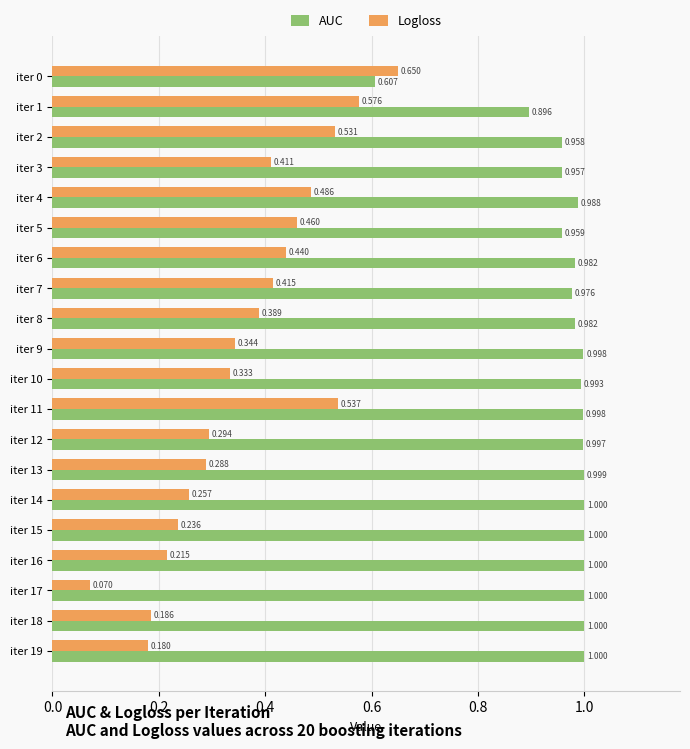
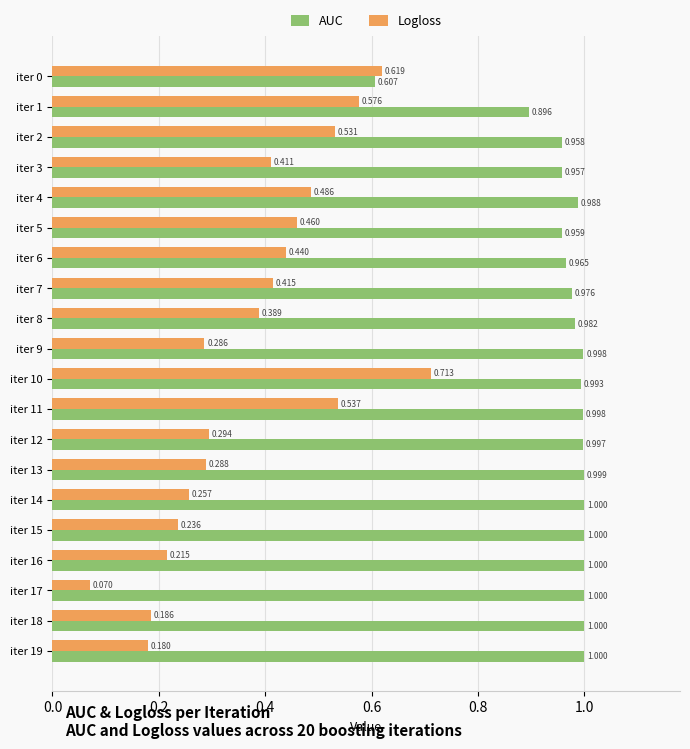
Logloss, iter 0: 0.650 -> 0.619
AUC, iter 6: 0.982 -> 0.965
Logloss, iter 9: 0.344 -> 0.286
Logloss, iter 10: 0.333 -> 0.713
